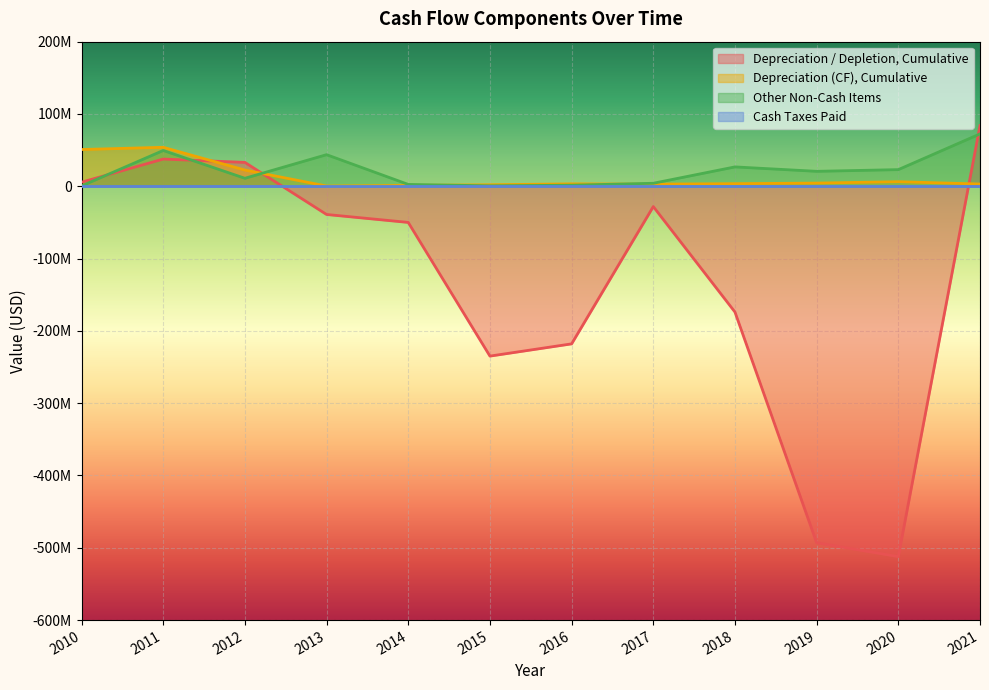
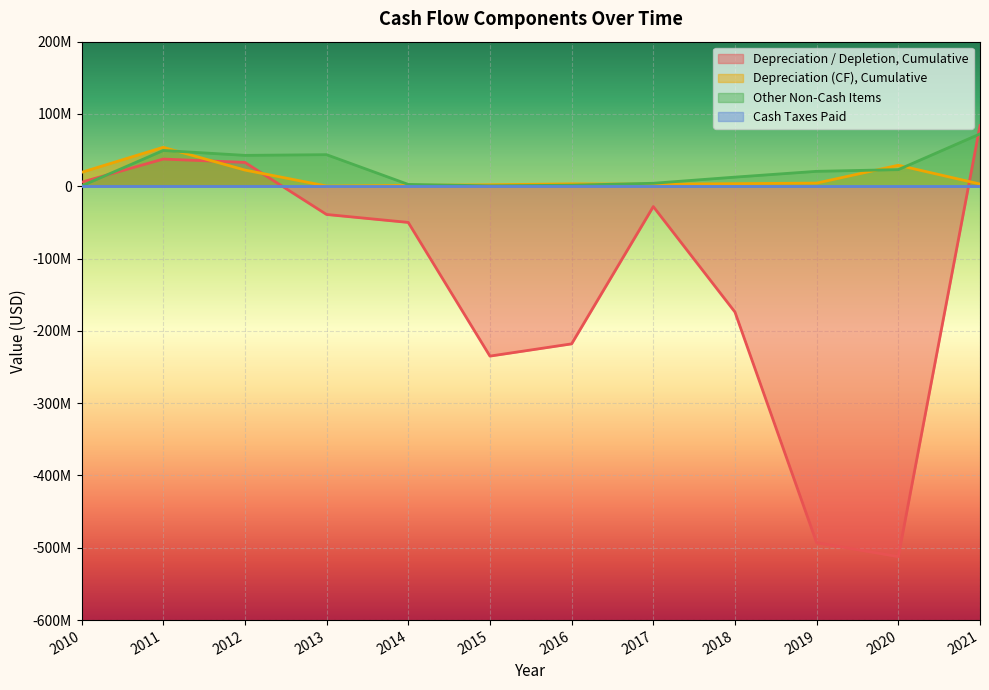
Depreciation (CF), Cumulative, 2010: 50000000 -> 20000000
Other Non-Cash Items, 2012: 10000000 -> 40000000
Other Non-Cash Items, 2018: 30000000 -> 10000000
Depreciation (CF), Cumulative, 2020: 10000000 -> 30000000
